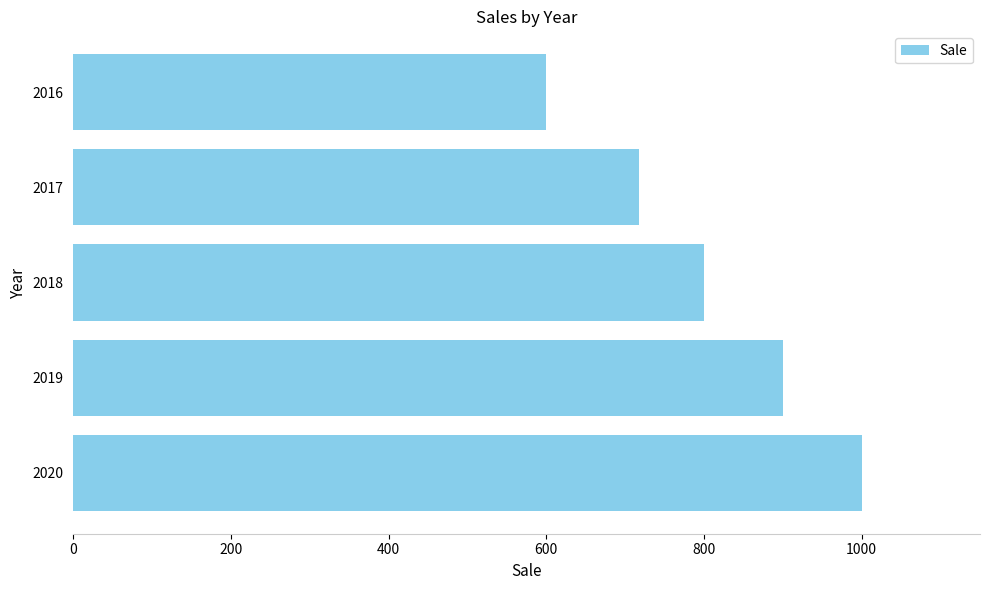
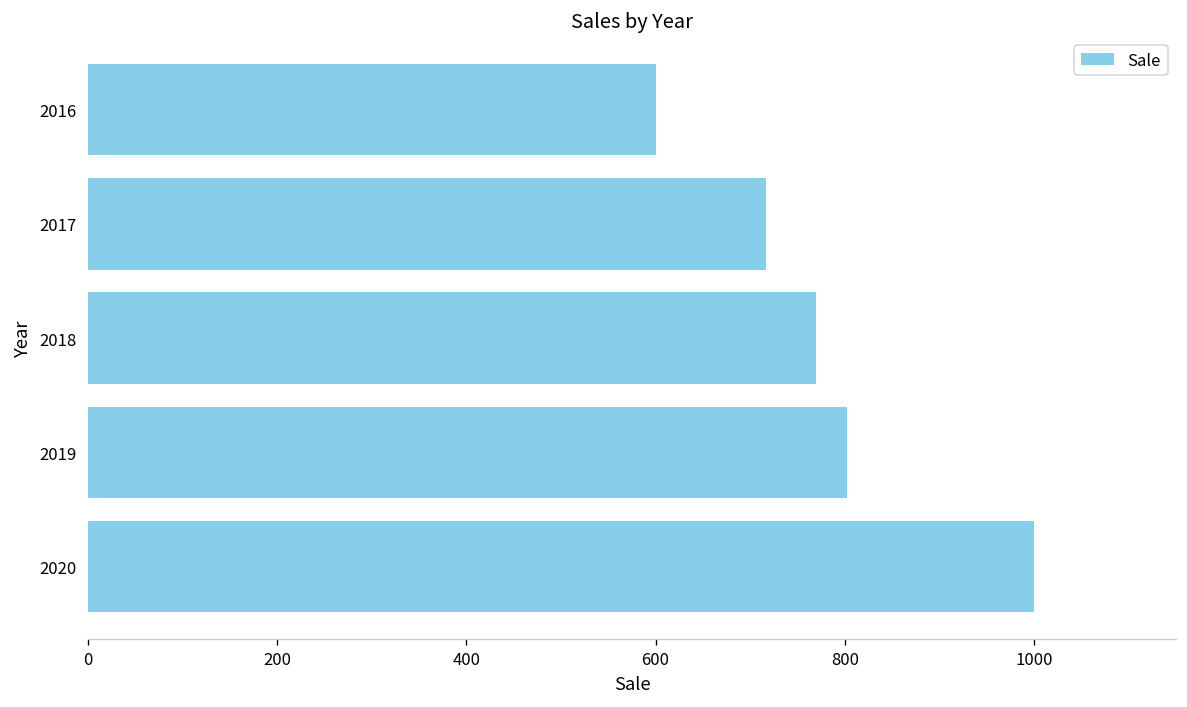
2018: 800 -> 770
2019: 900 -> 800
